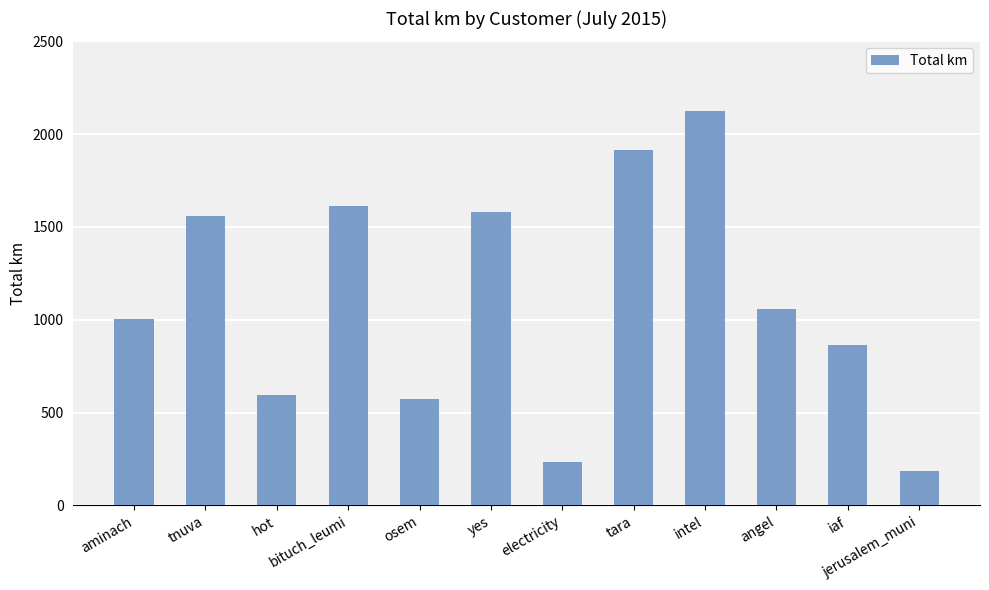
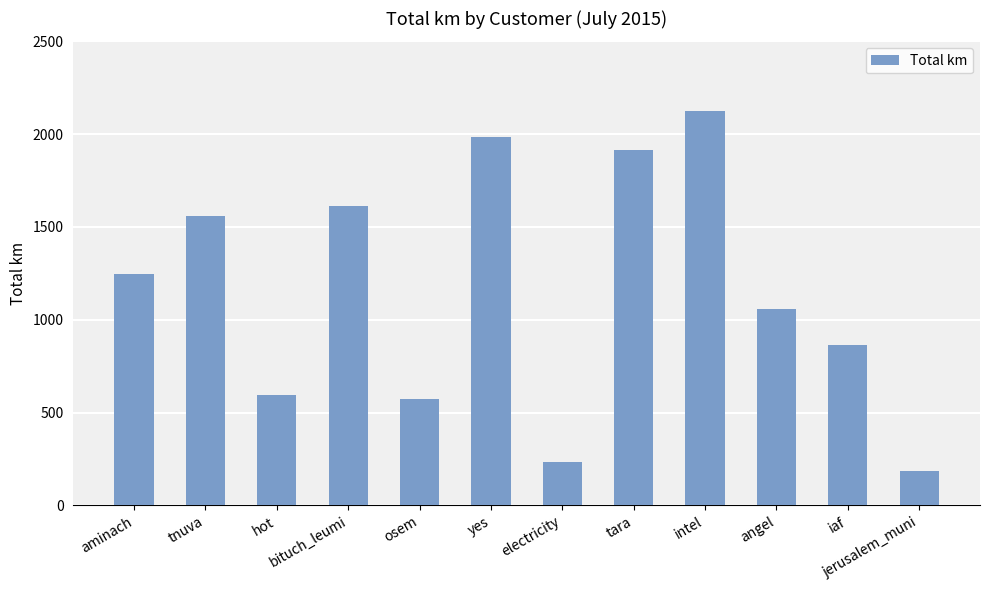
aminach: 1010 -> 1250
yes: 1580 -> 1990
